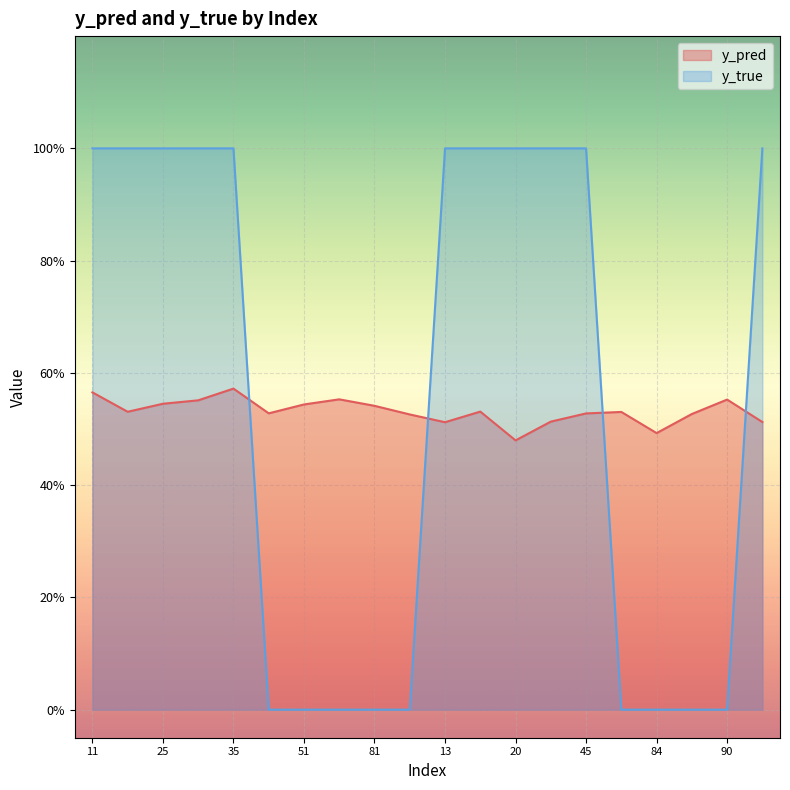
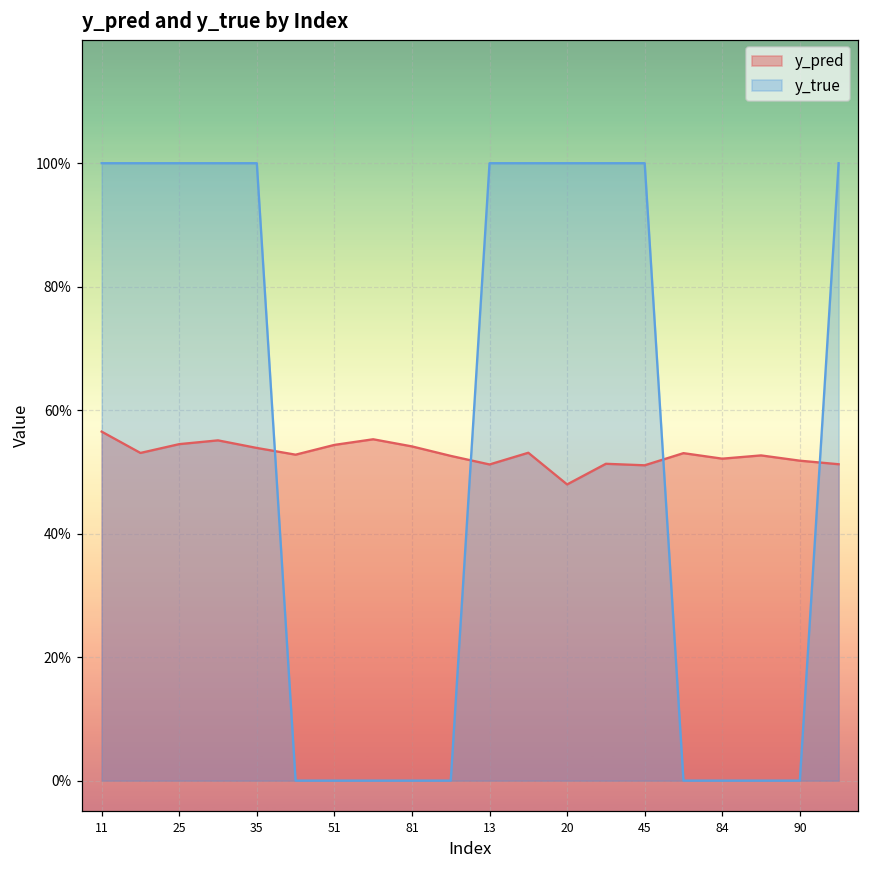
y_pred, 35: 57% -> 54%
y_pred, 45: 53% -> 51%
y_pred, 84: 49% -> 52%
y_pred, 90: 55% -> 52%
